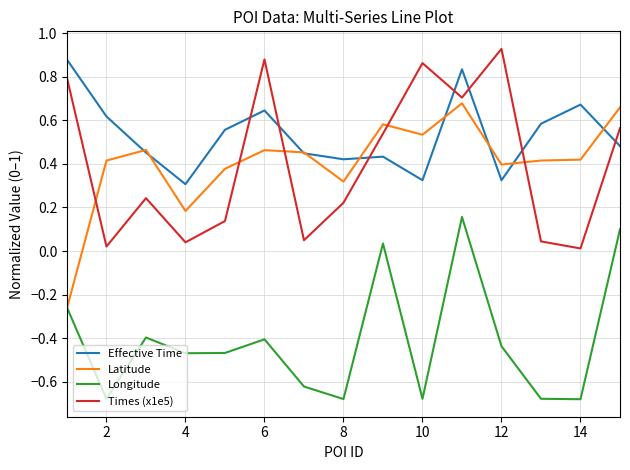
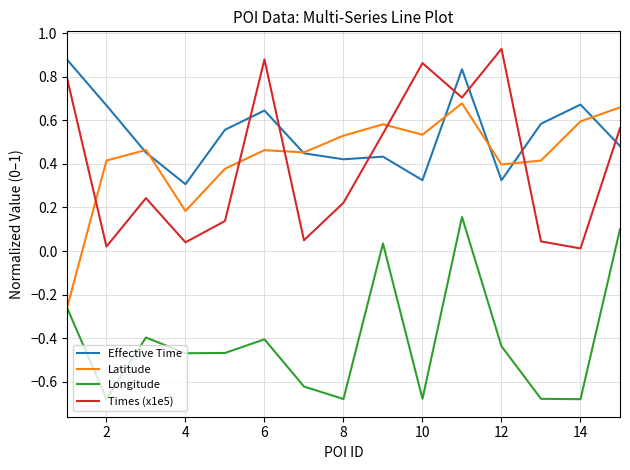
Effective Time, 2: 0.62 -> 0.67
Latitude, 8: 0.32 -> 0.53
Latitude, 14: 0.42 -> 0.60
